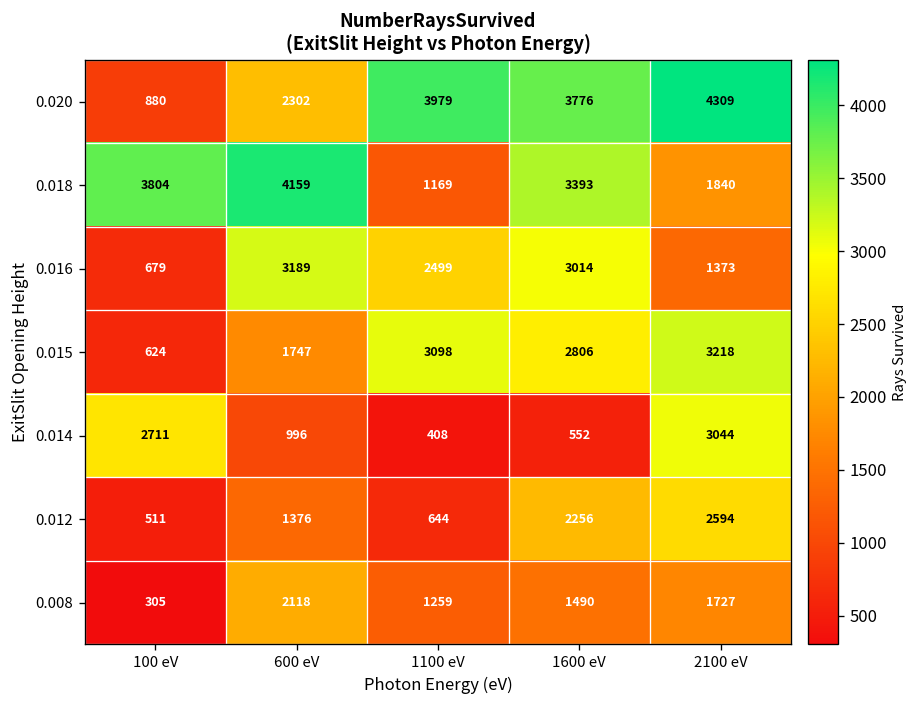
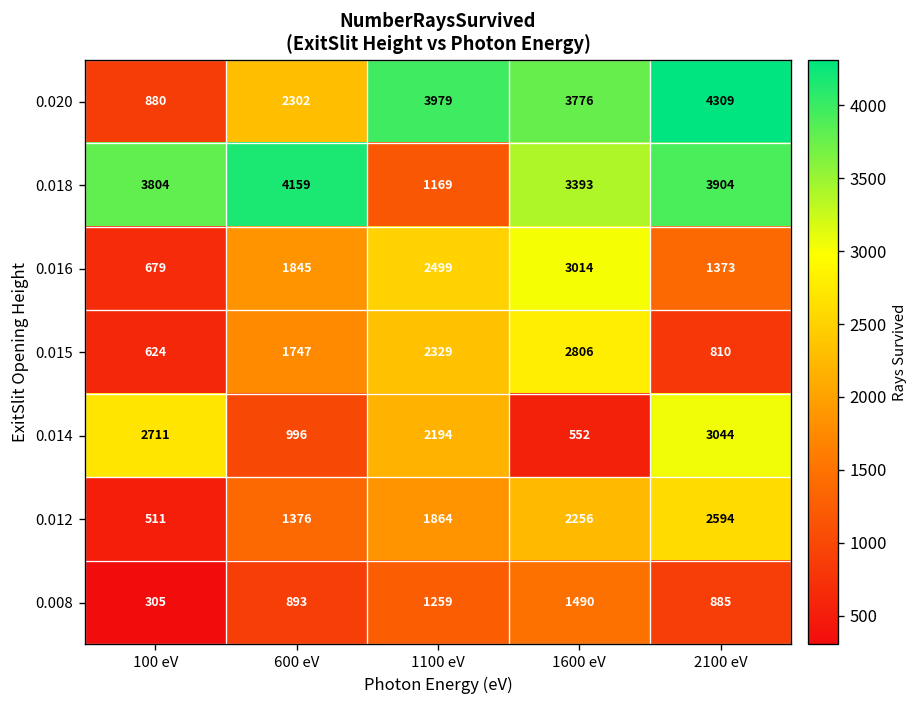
0.018, 2100 eV: 1840 -> 3904
0.016, 600 eV: 3189 -> 1845
0.015, 1100 eV: 3098 -> 2329
0.015, 2100 eV: 3218 -> 810
0.014, 1100 eV: 408 -> 2194
0.012, 1100 eV: 644 -> 1864
0.008, 600 eV: 2118 -> 893
0.008, 2100 eV: 1727 -> 885
